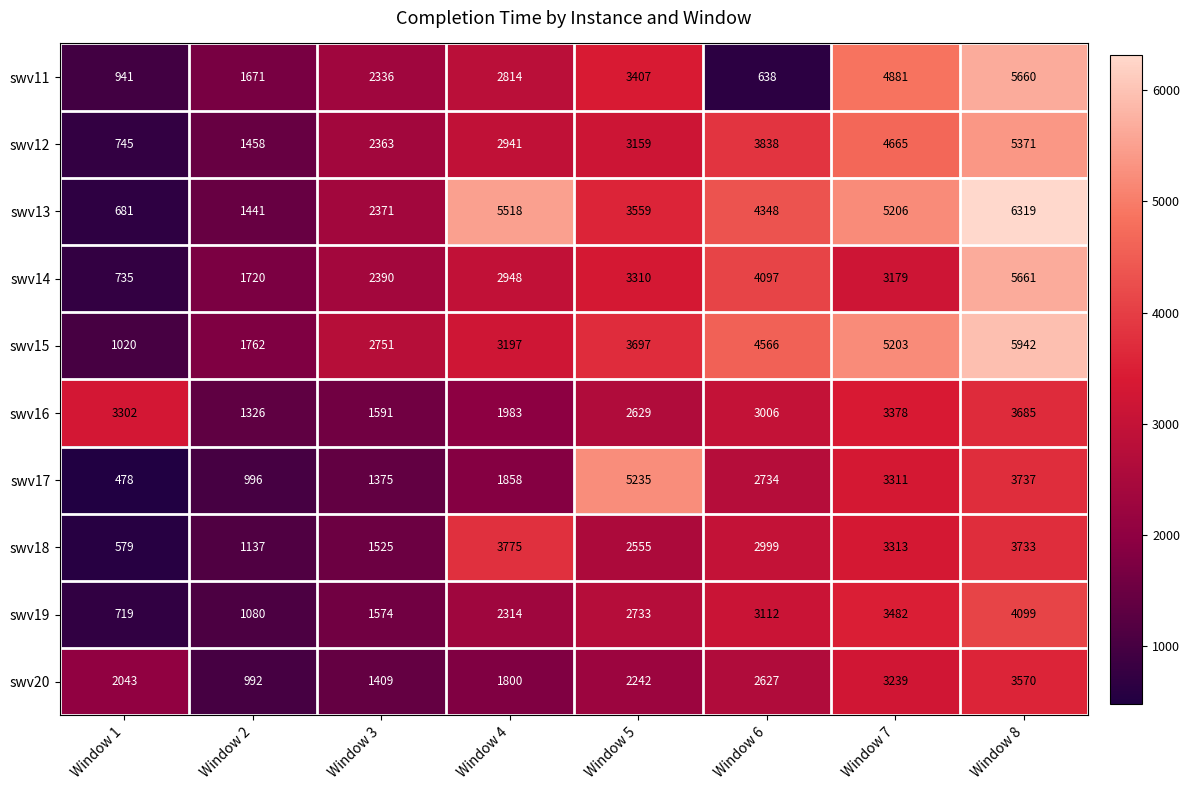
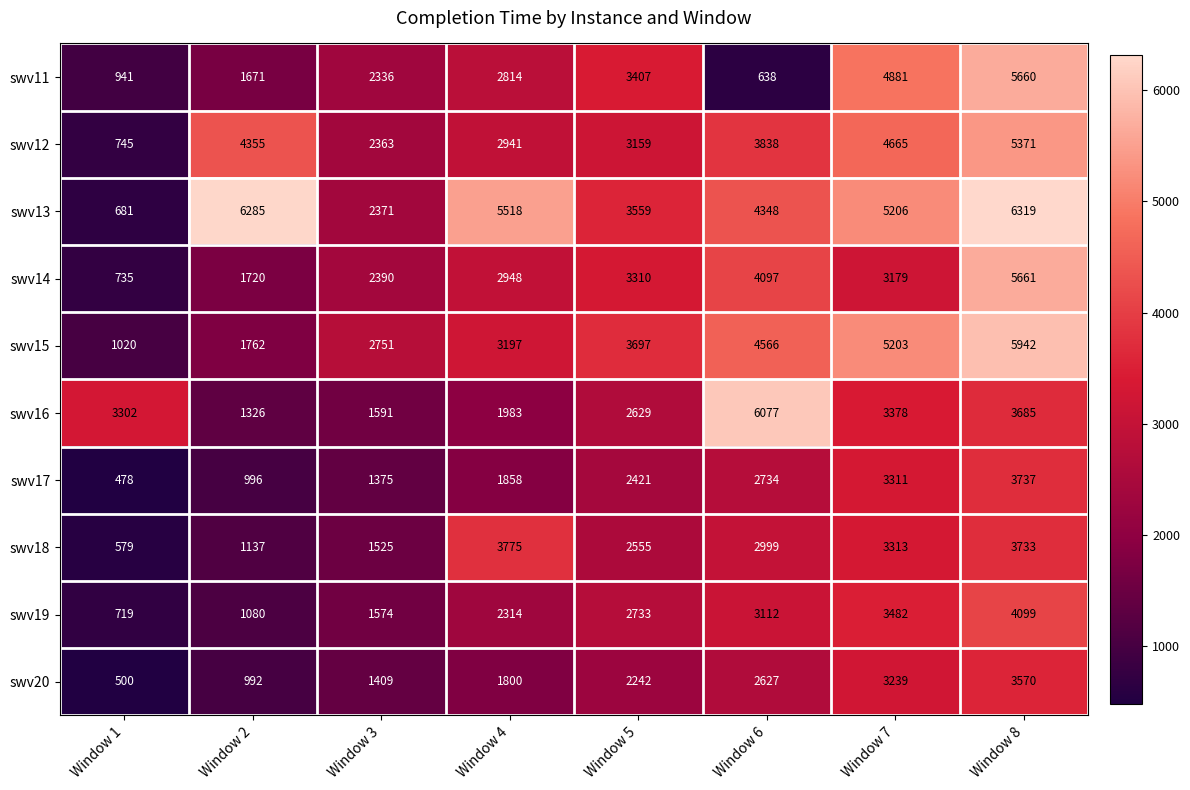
swv12, Window 2: 1458 -> 4355
swv13, Window 2: 1441 -> 6285
swv16, Window 6: 3006 -> 6077
swv17, Window 5: 5235 -> 2421
swv20, Window 1: 2043 -> 500
